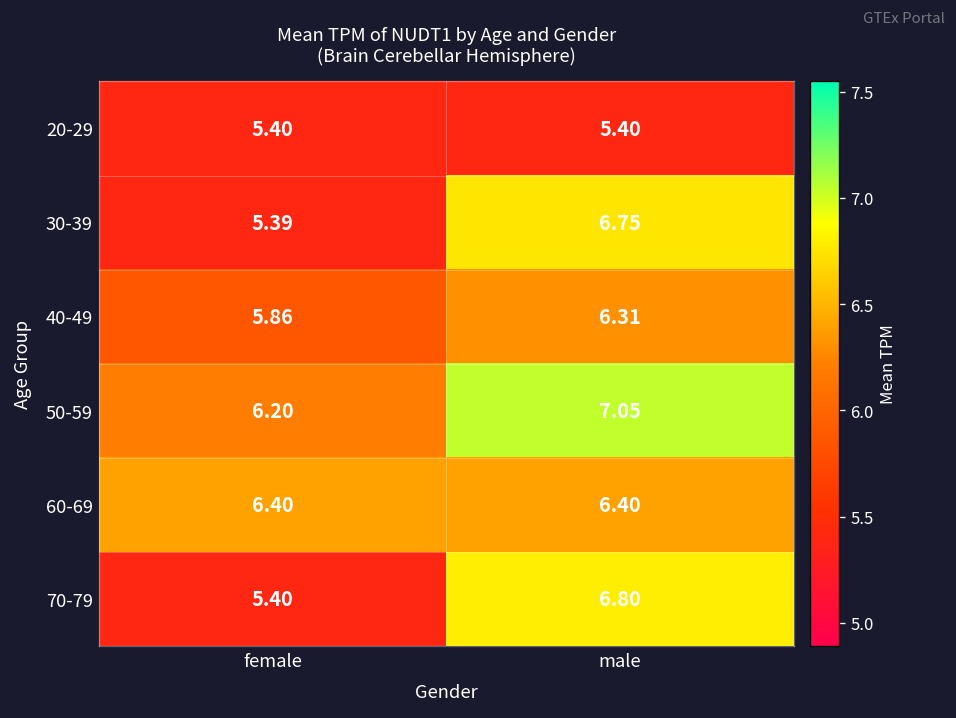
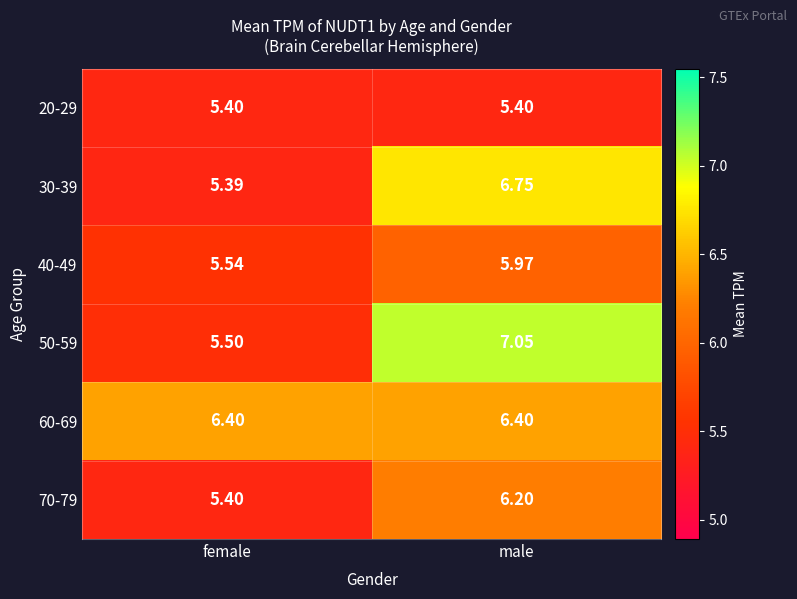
40-49, female: 5.86 -> 5.54
40-49, male: 6.31 -> 5.97
50-59, female: 6.20 -> 5.50
70-79, male: 6.80 -> 6.20
